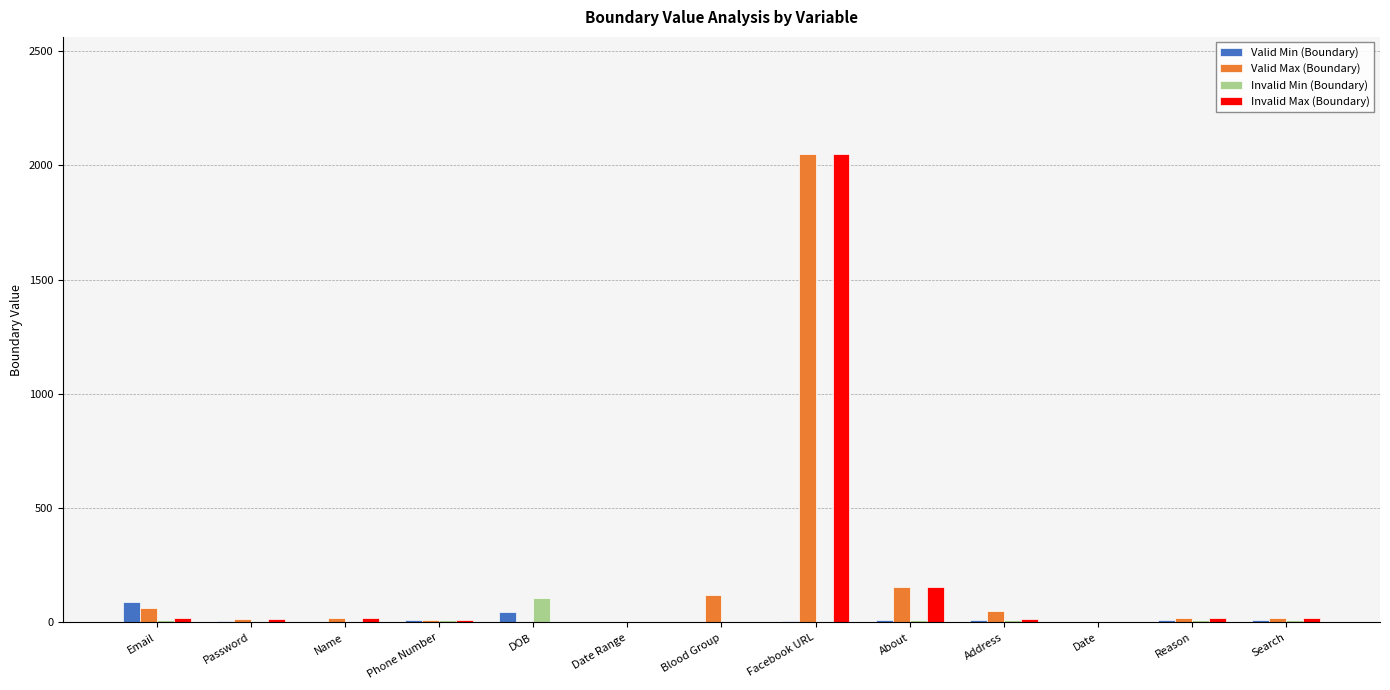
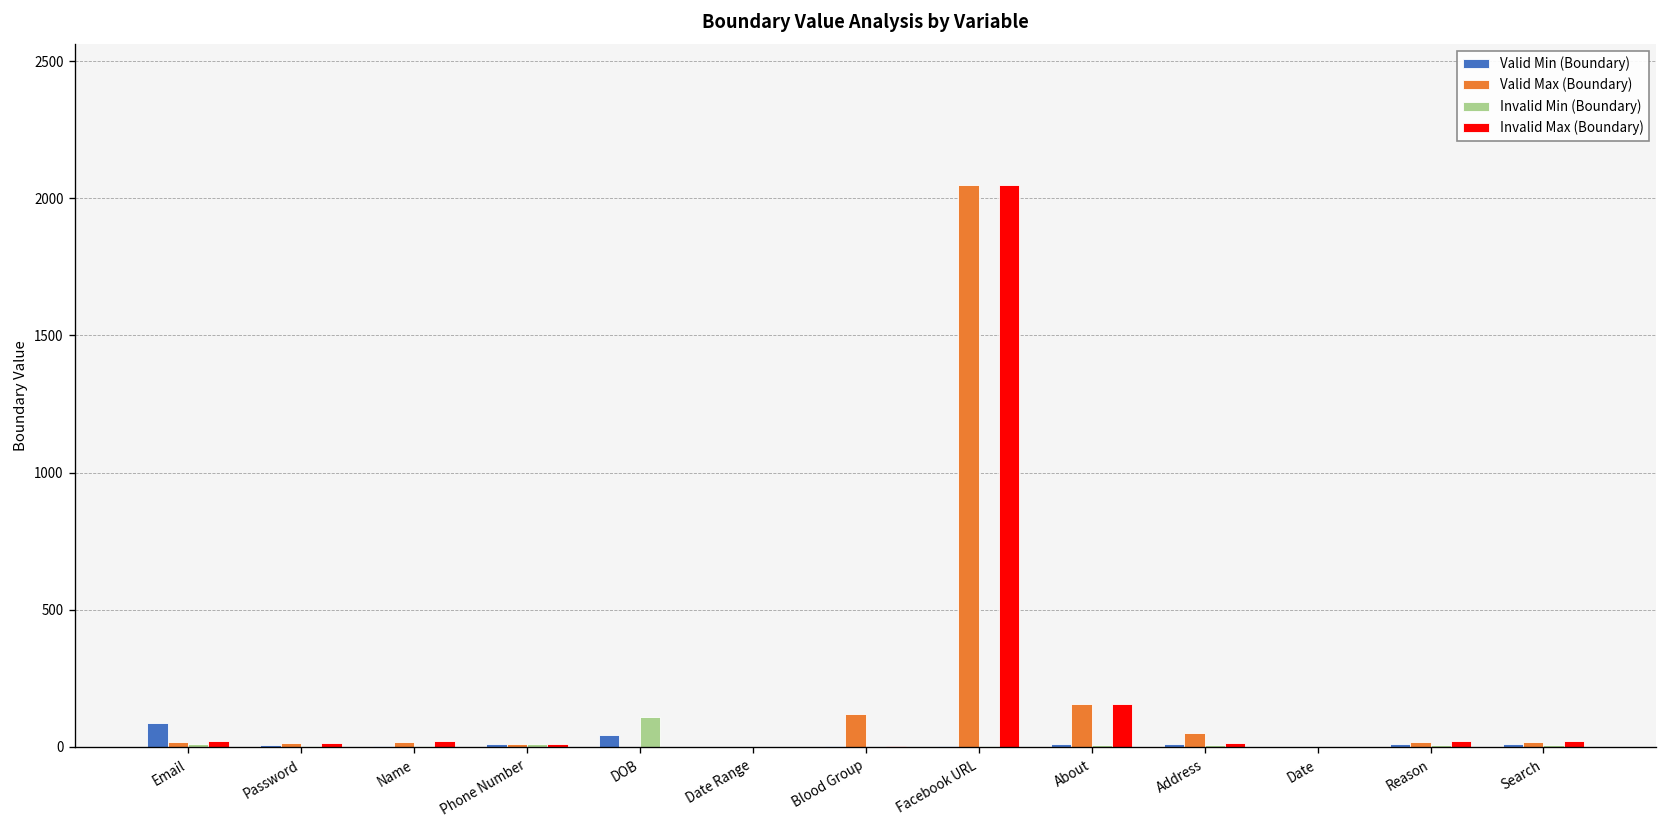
Valid Max (Boundary), Email: 60 -> 20
